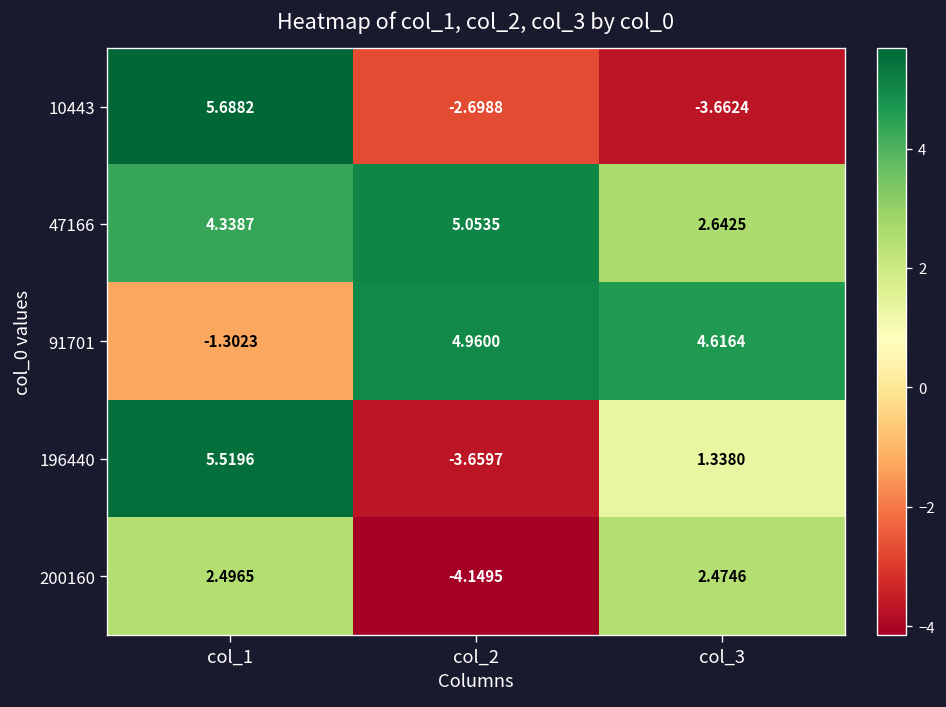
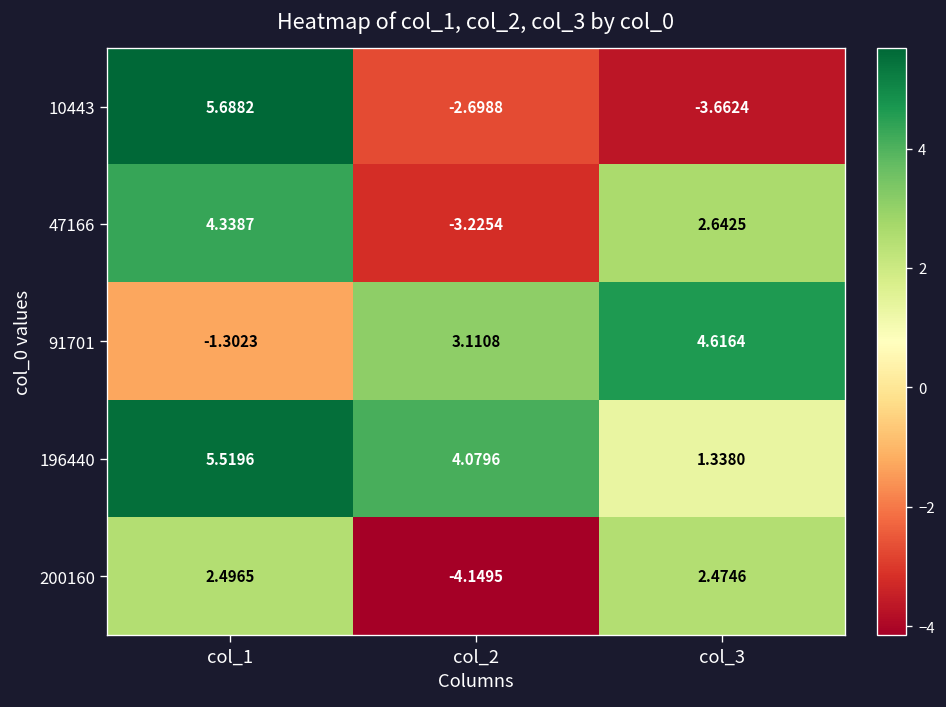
47166, col_2: 5.0535 -> -3.2254
91701, col_2: 4.9600 -> 3.1108
196440, col_2: -3.6597 -> 4.0796
